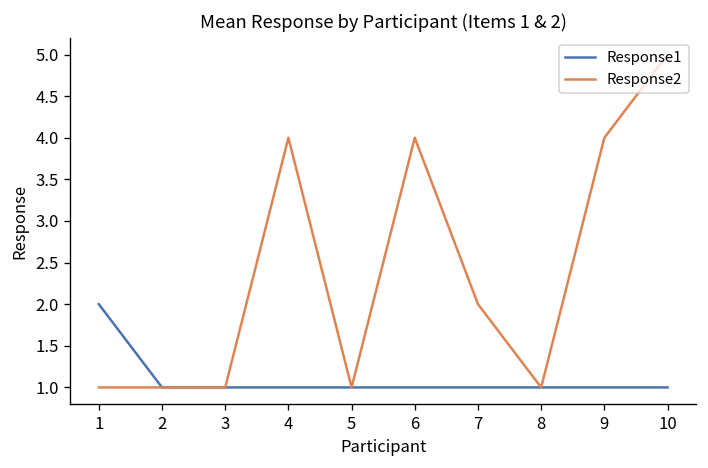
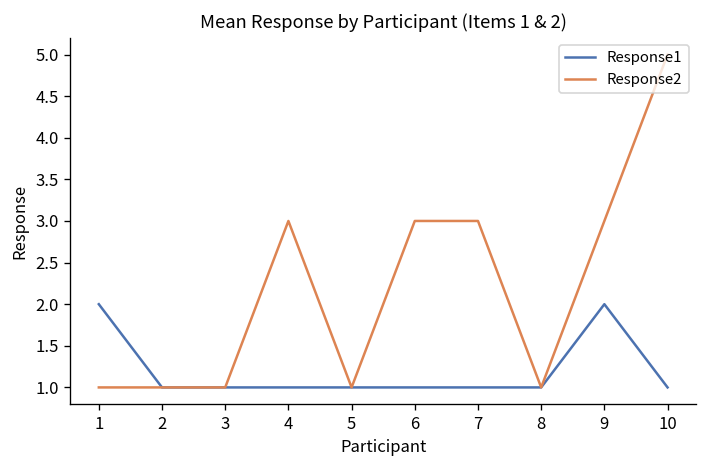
Response2, 4: 4 -> 3
Response2, 6: 4 -> 3
Response2, 7: 2 -> 3
Response1, 9: 1 -> 2
Response2, 9: 4 -> 3
